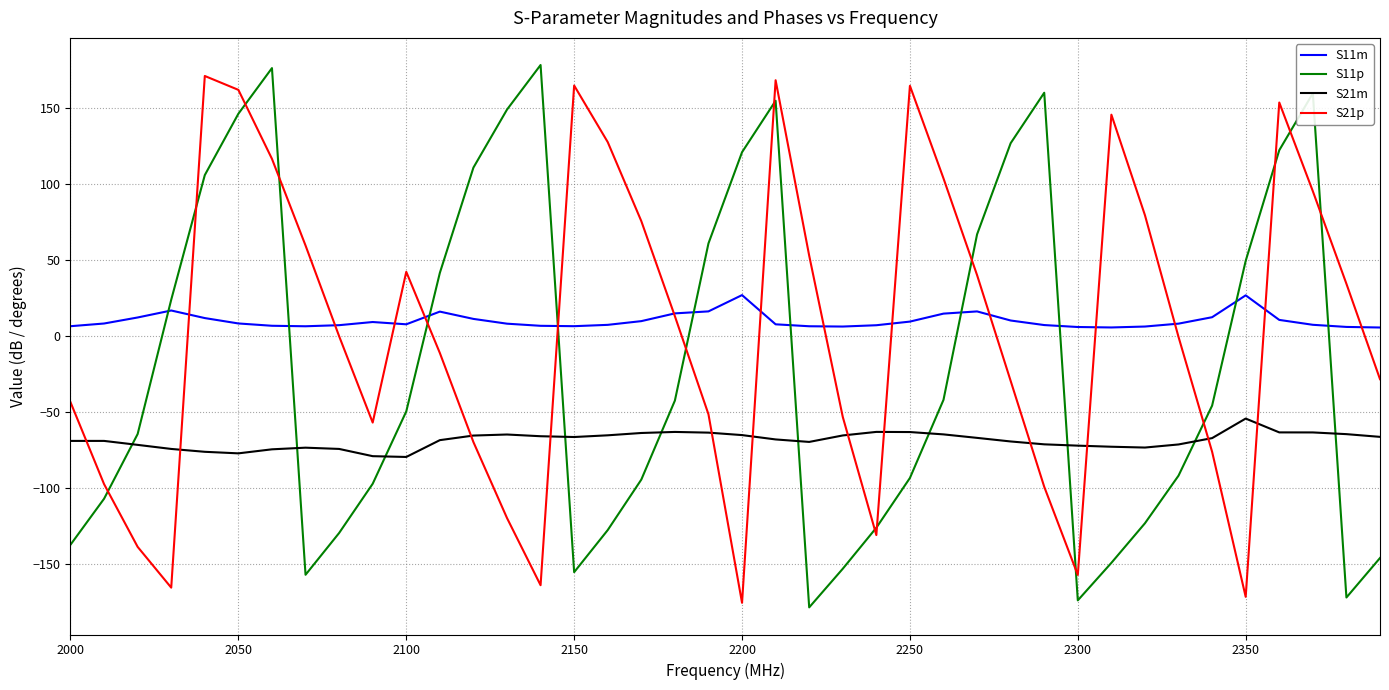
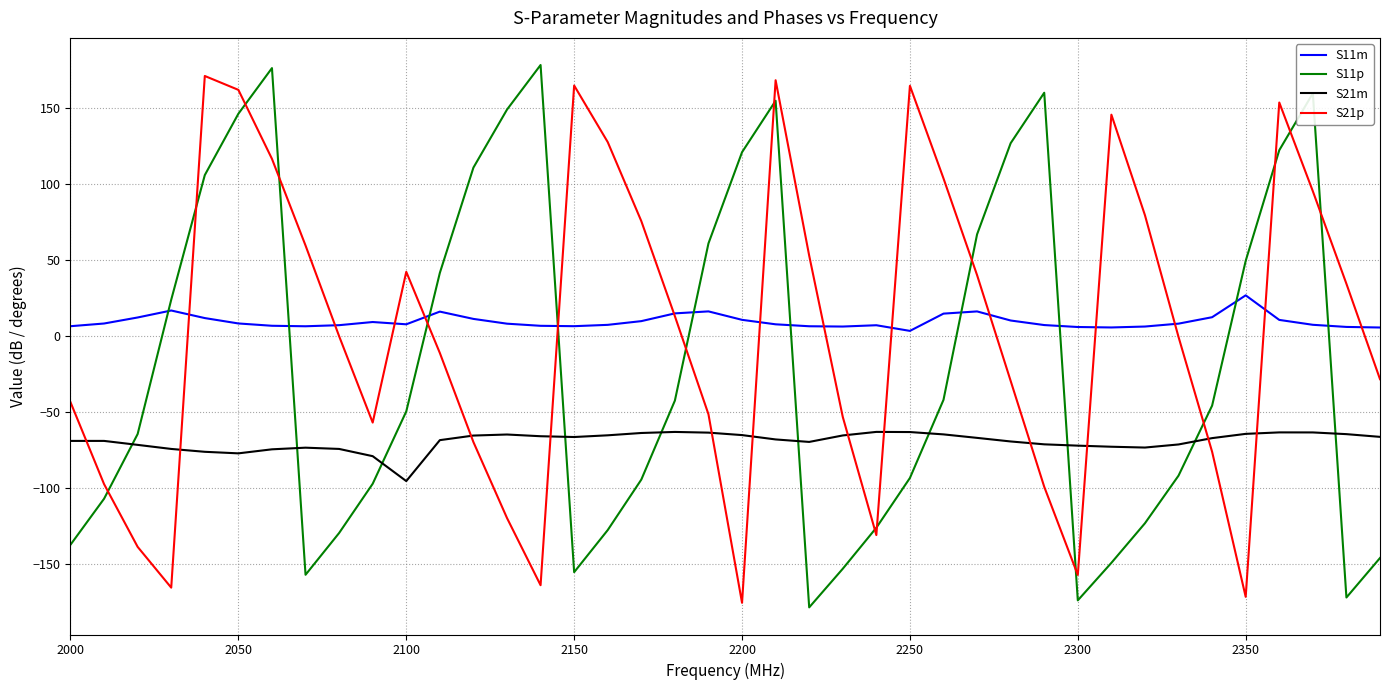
S21m, 2100: -80 -> -95
S11m, 2200: 27 -> 11
S11m, 2250: 9 -> 3
S21m, 2350: -54 -> -64
